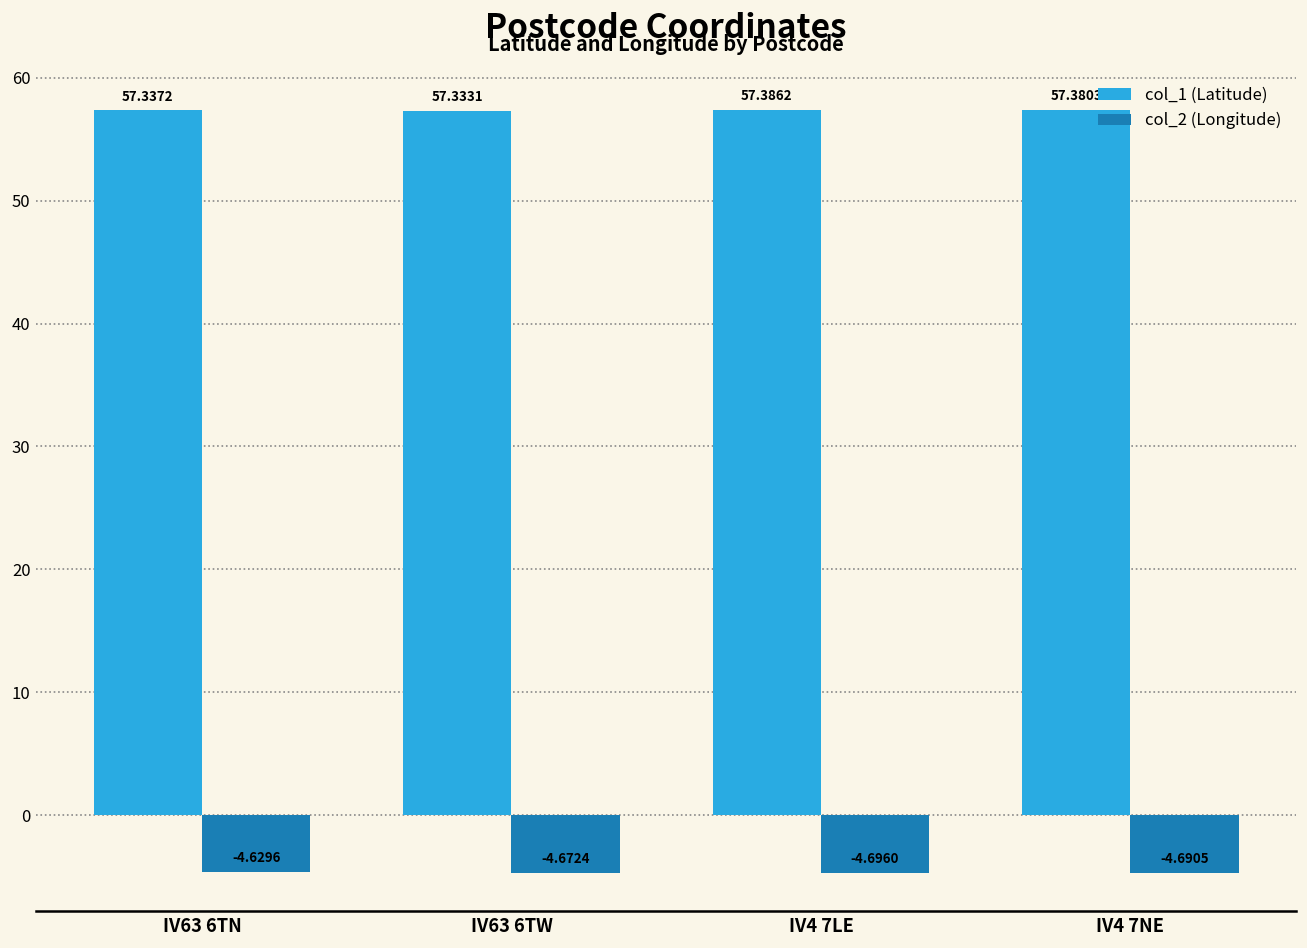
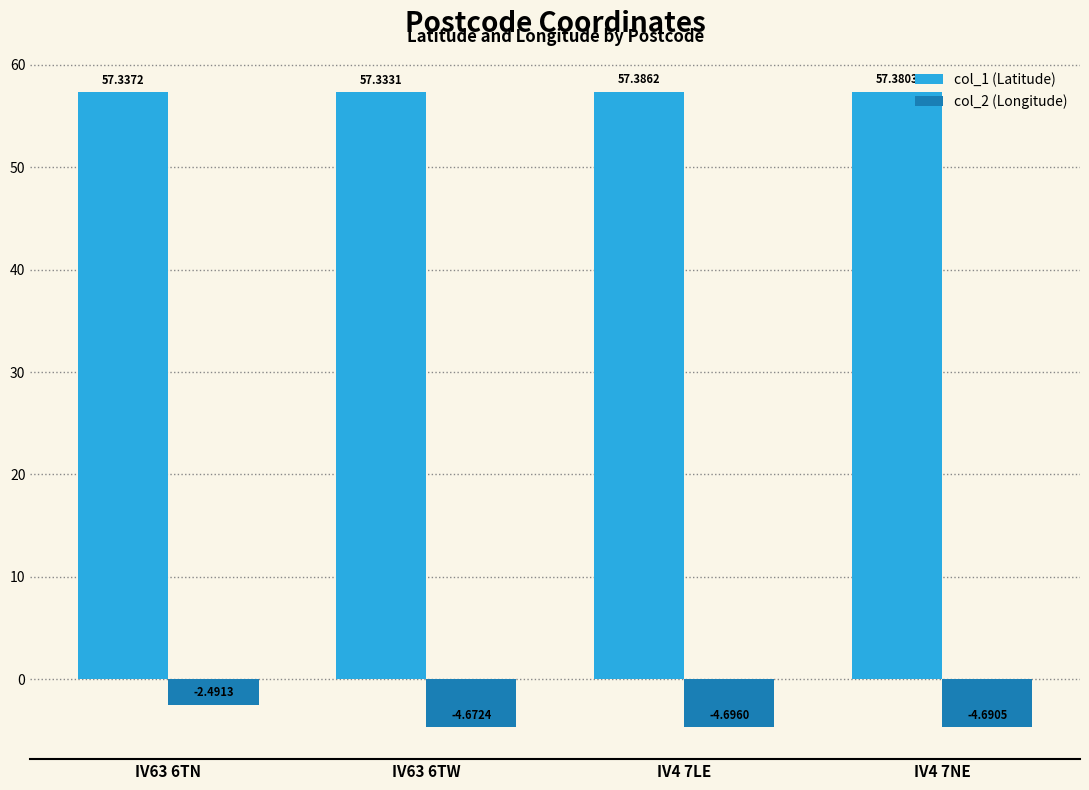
col_2 (Longitude), IV63 6TN: -4.6296 -> -2.4913
